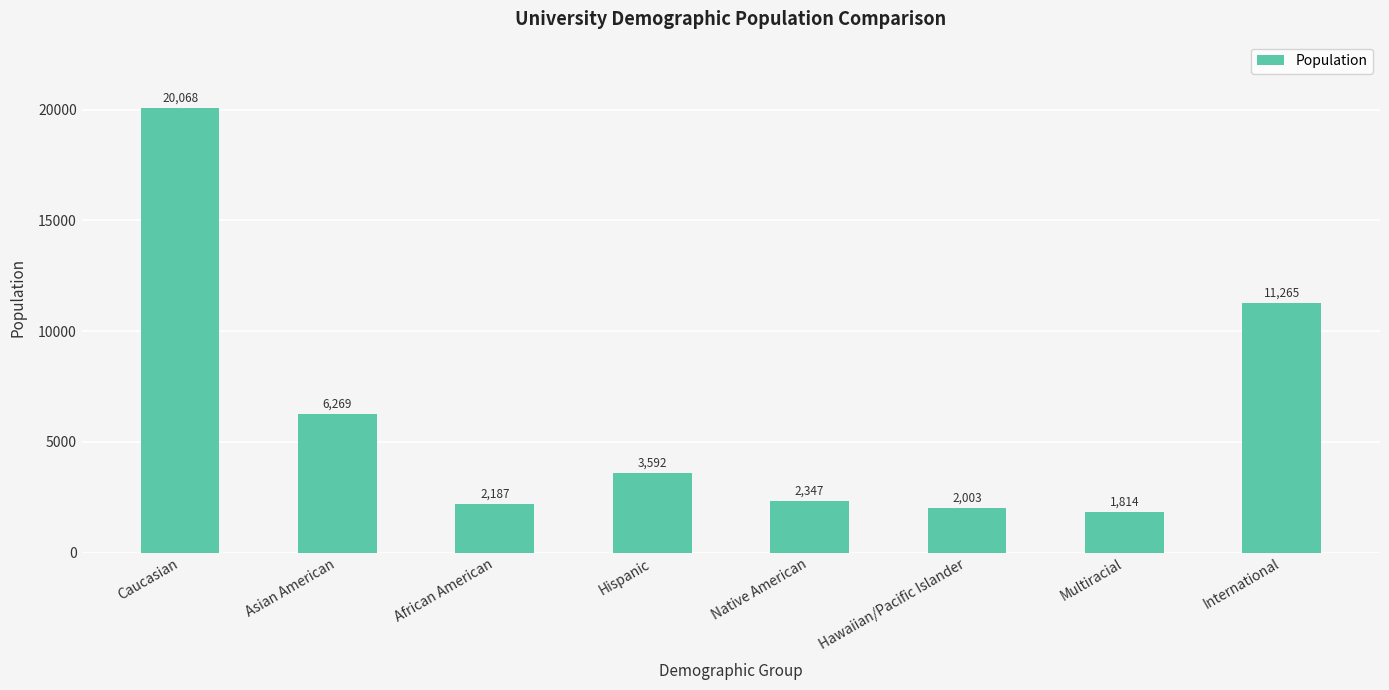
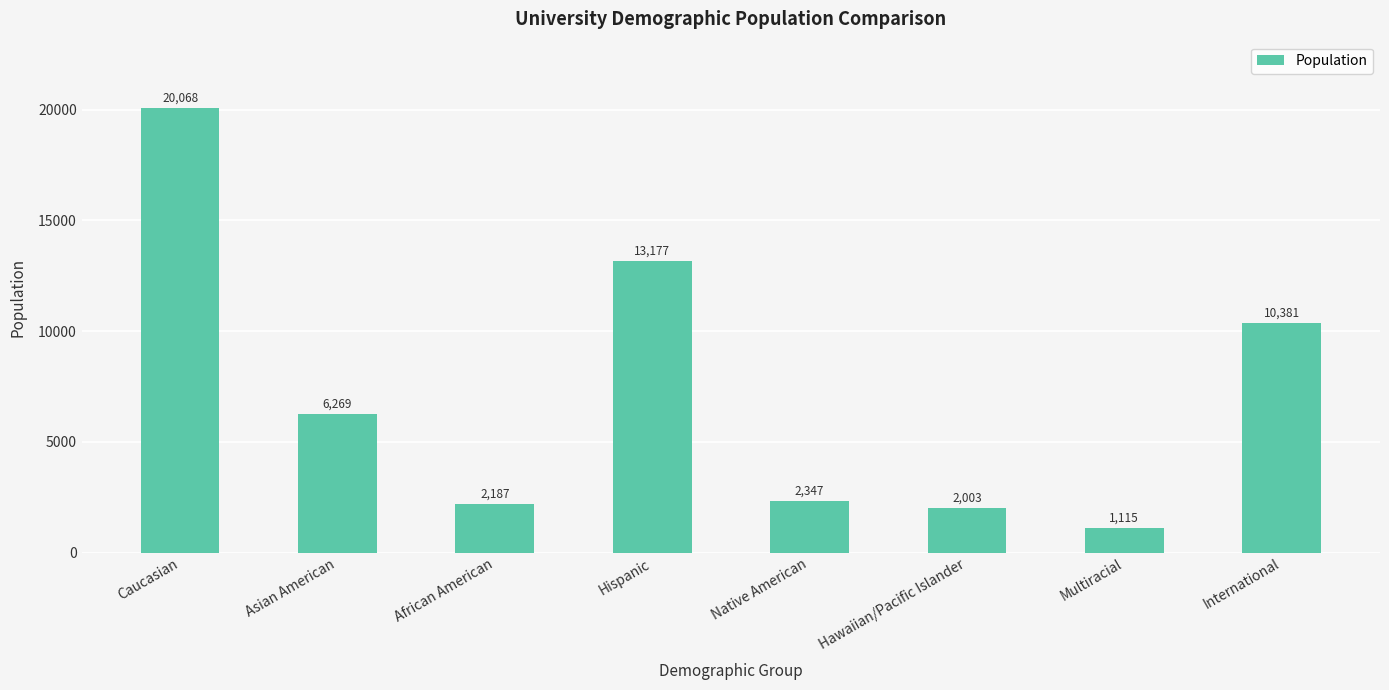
Hispanic: 3,592 -> 13,177
Multiracial: 1,814 -> 1,115
International: 11,265 -> 10,381
